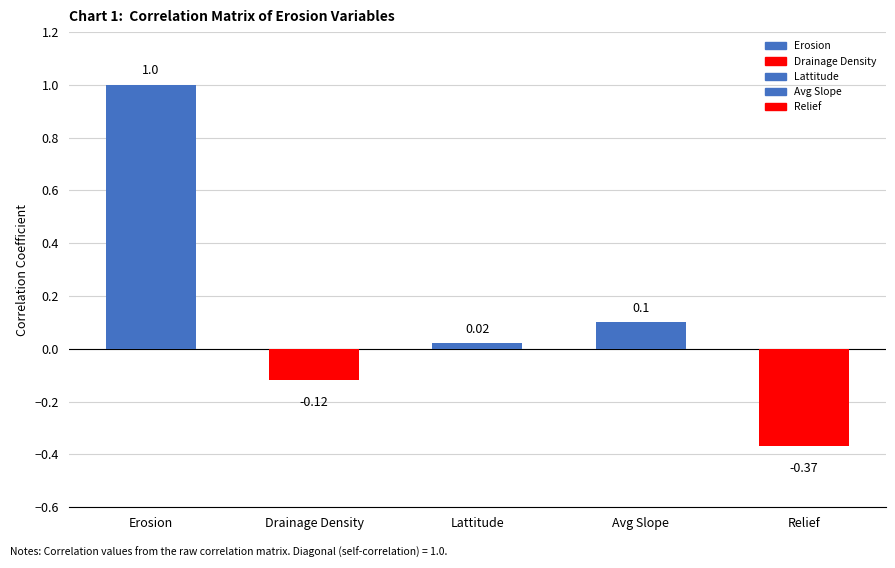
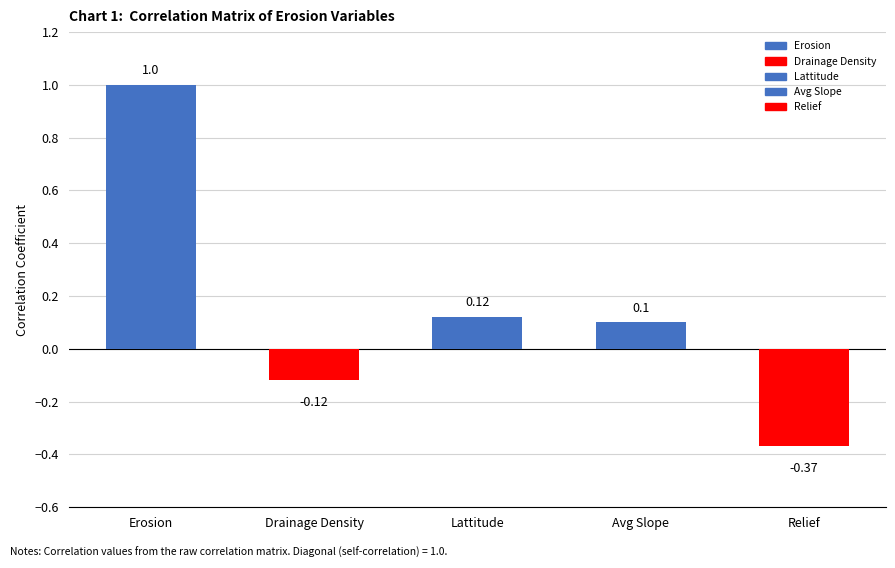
Lattitude: 0.02 -> 0.12
